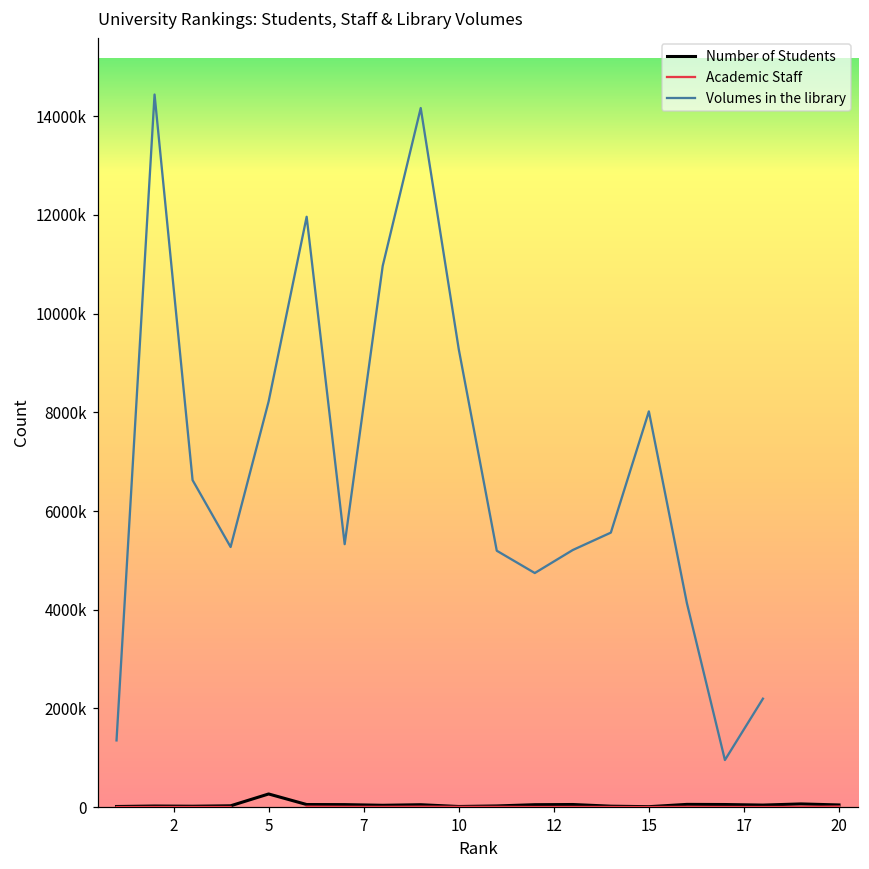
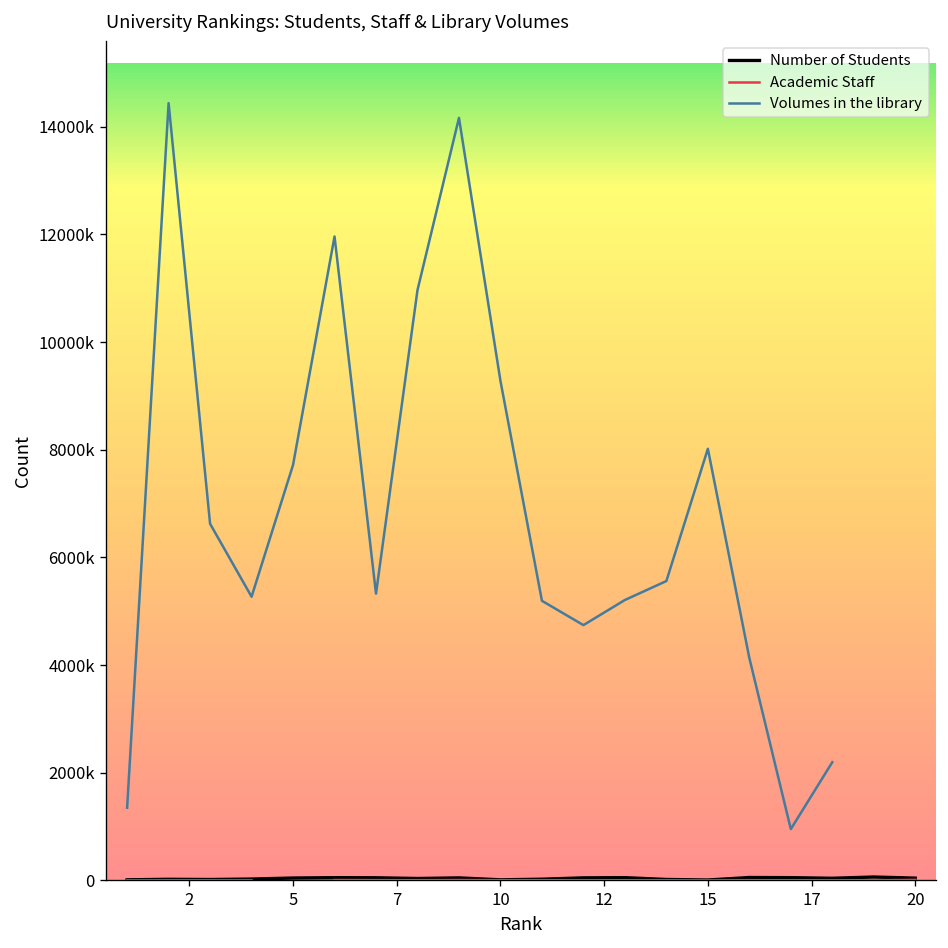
Number of Students, 5: 300000 -> 0
Volumes in the library, 5: 8200000 -> 7700000
